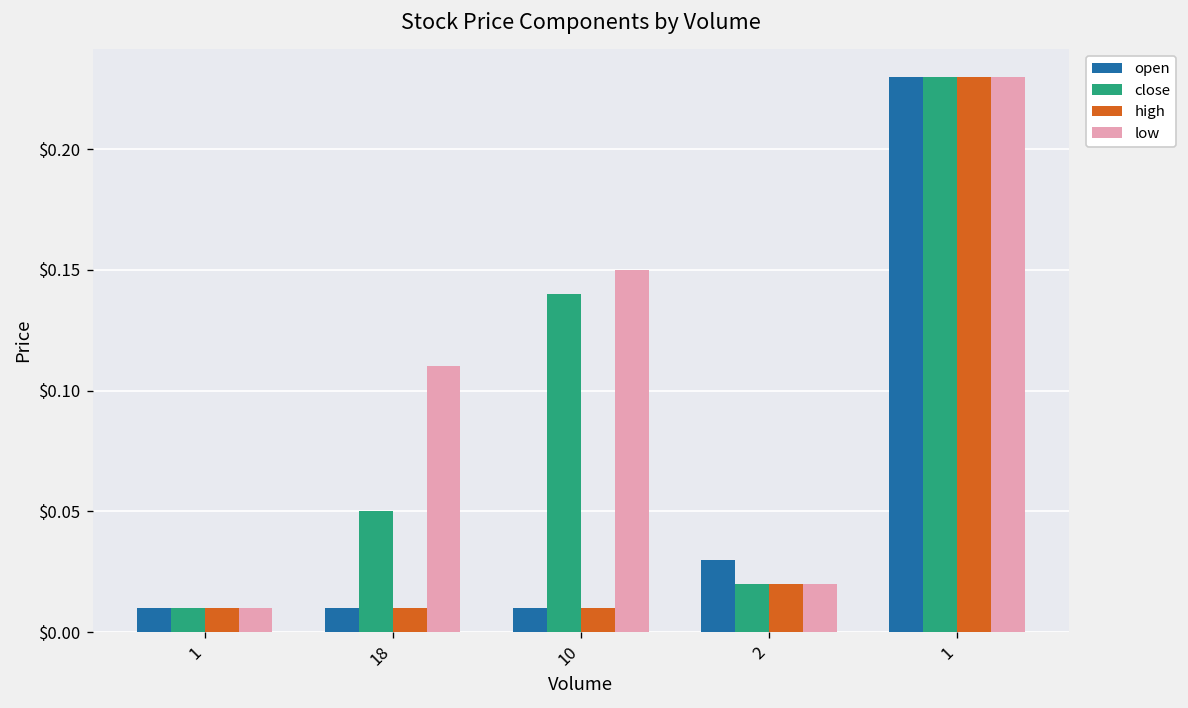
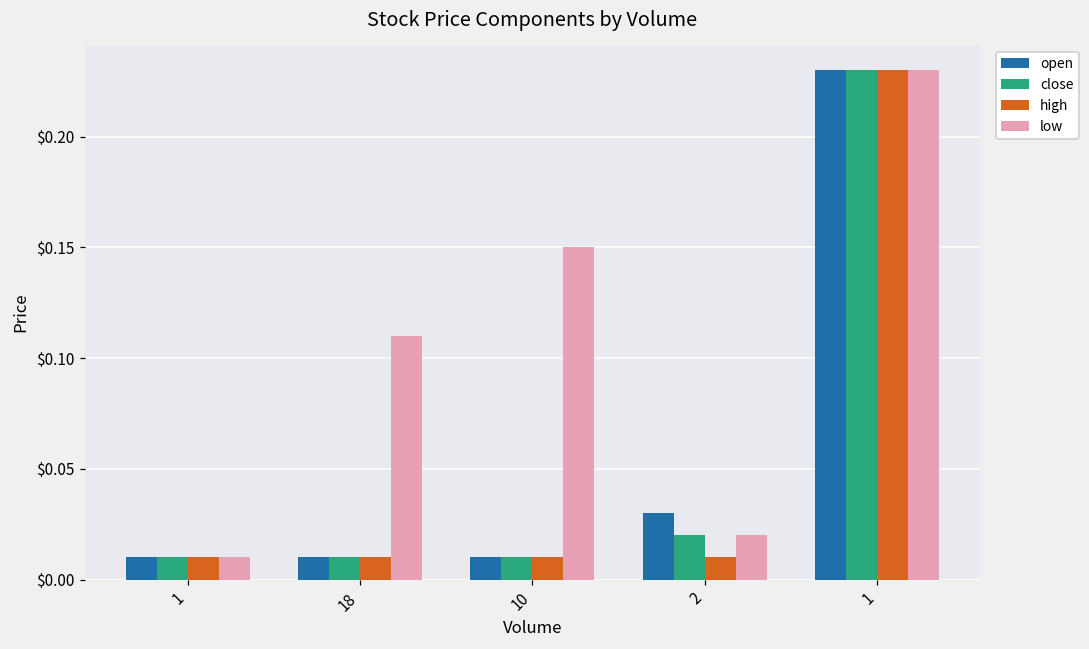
close, 18: $0.05 -> $0.01
close, 10: $0.14 -> $0.01
high, 2: $0.02 -> $0.01
